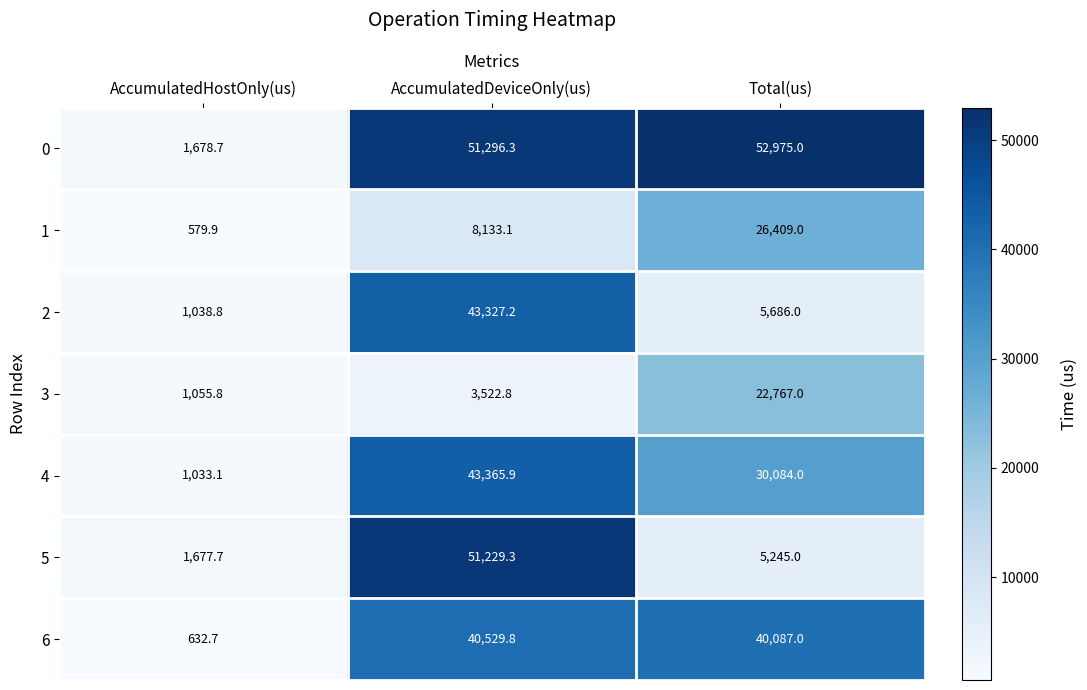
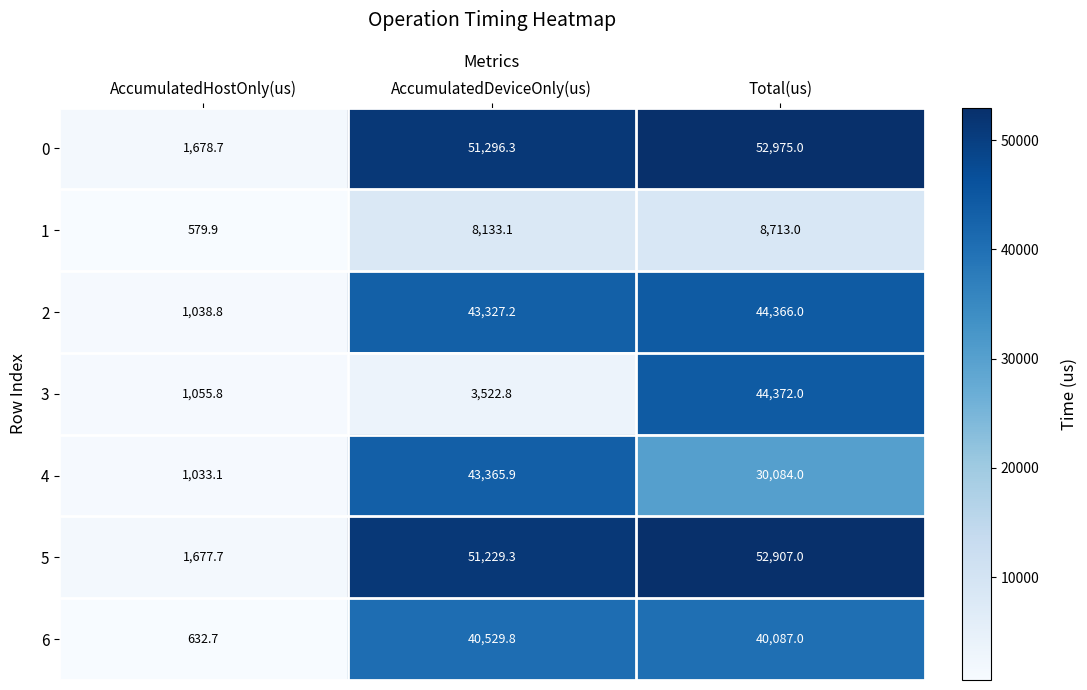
1, Total(us): 26,409.0 -> 8,713.0
2, Total(us): 5,686.0 -> 44,366.0
3, Total(us): 22,767.0 -> 44,372.0
5, Total(us): 5,245.0 -> 52,907.0
